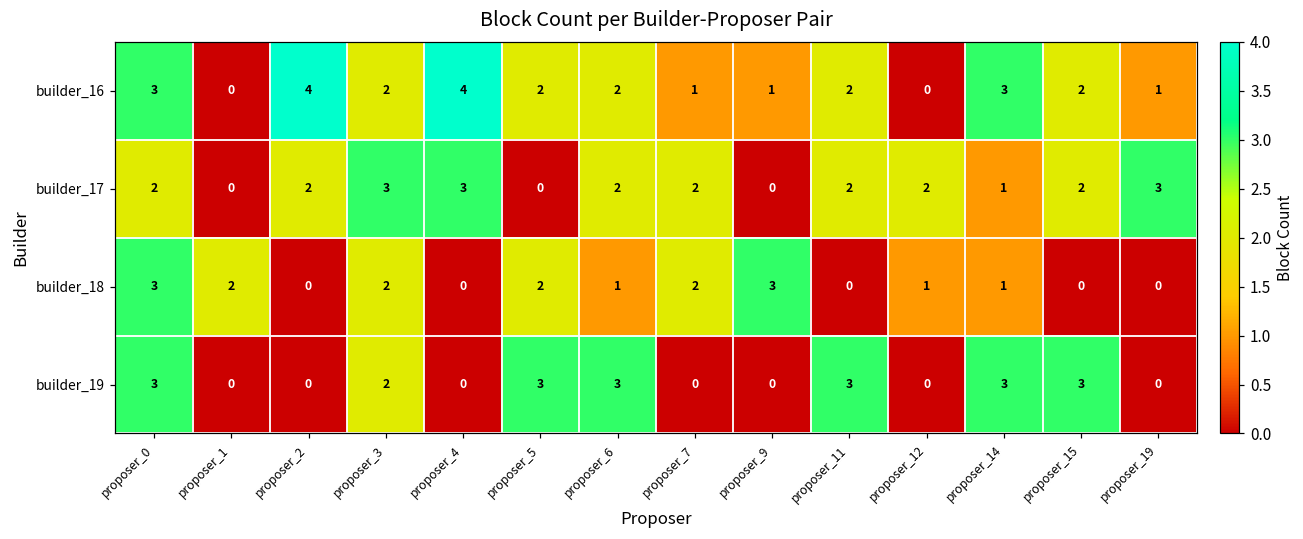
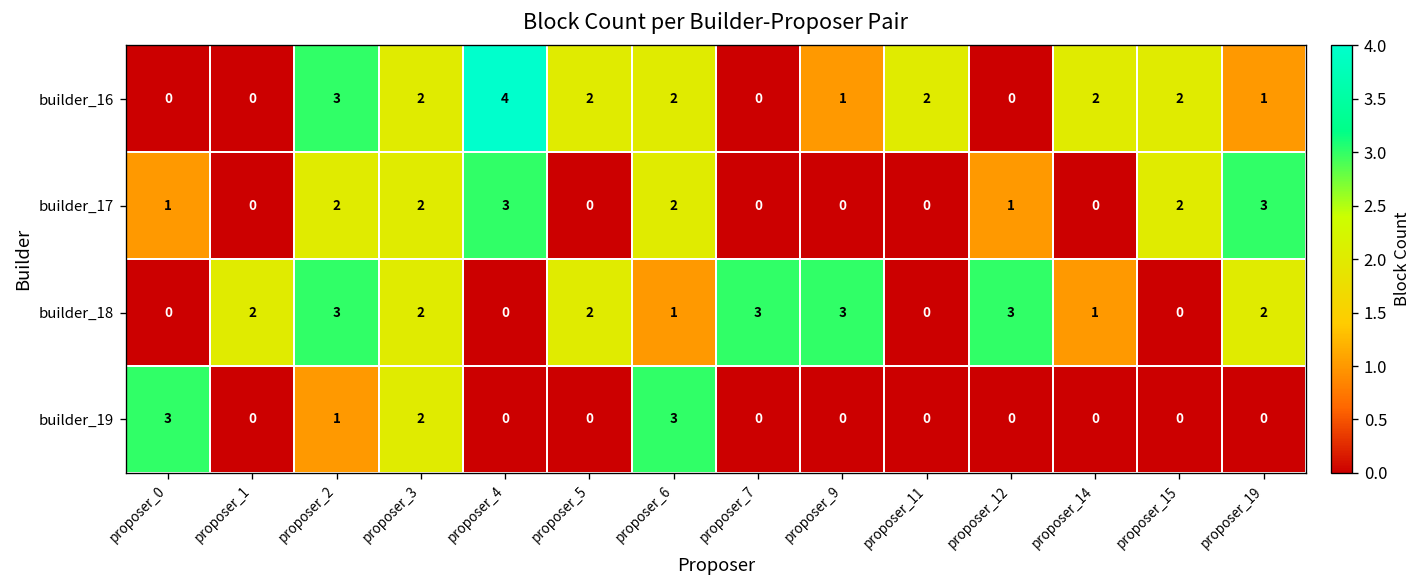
builder_16, proposer_0: 3 -> 0
builder_16, proposer_2: 4 -> 3
builder_16, proposer_7: 1 -> 0
builder_16, proposer_14: 3 -> 2
builder_17, proposer_0: 2 -> 1
builder_17, proposer_3: 3 -> 2
builder_17, proposer_7: 2 -> 0
builder_17, proposer_11: 2 -> 0
builder_17, proposer_12: 2 -> 1
builder_17, proposer_14: 1 -> 0
builder_18, proposer_0: 3 -> 0
builder_18, proposer_2: 0 -> 3
builder_18, proposer_7: 2 -> 3
builder_18, proposer_12: 1 -> 3
builder_18, proposer_19: 0 -> 2
builder_19, proposer_2: 0 -> 1
builder_19, proposer_5: 3 -> 0
builder_19, proposer_11: 3 -> 0
builder_19, proposer_14: 3 -> 0
builder_19, proposer_15: 3 -> 0
